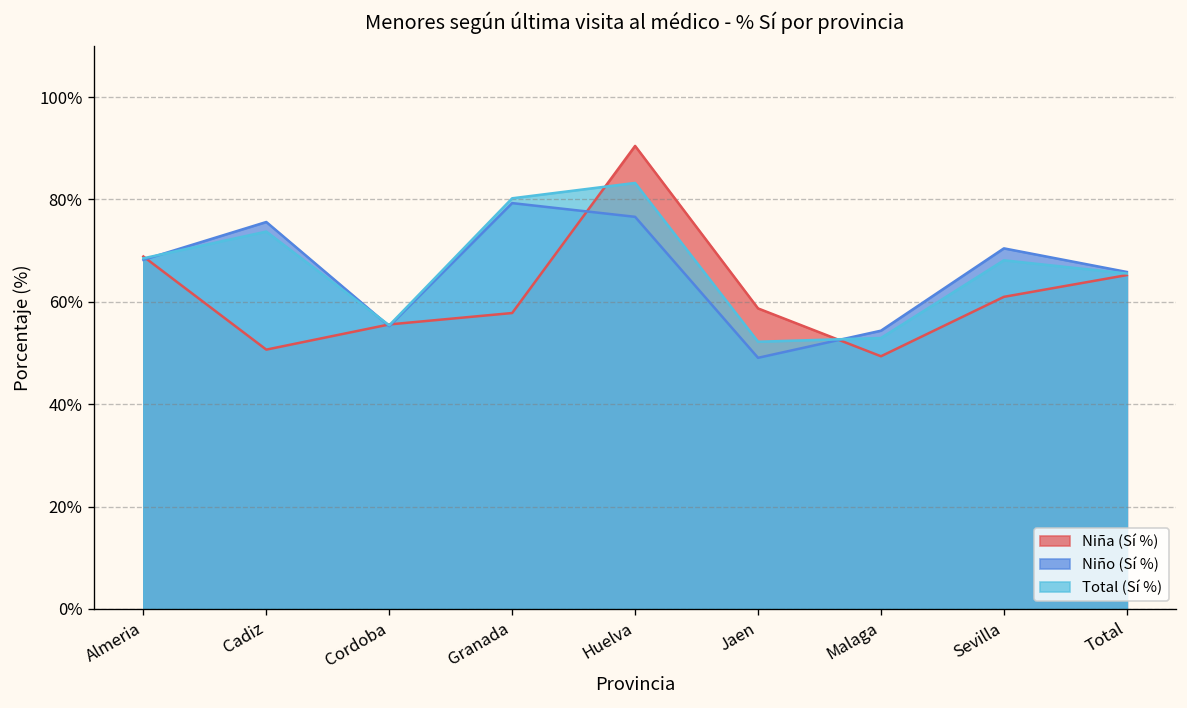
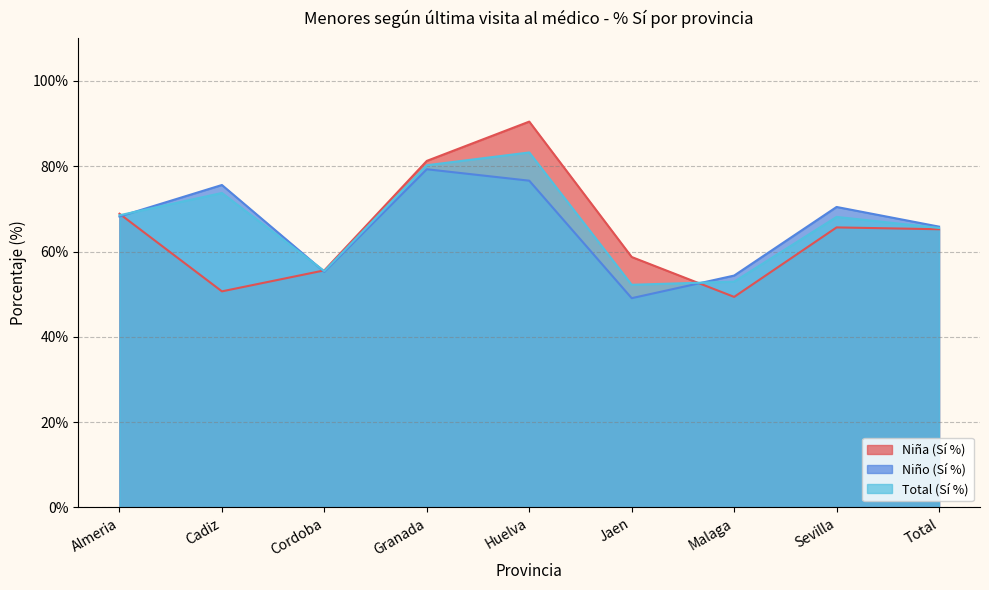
Niña (Sí %), Granada: 58% -> 81%
Niña (Sí %), Sevilla: 61% -> 66%
